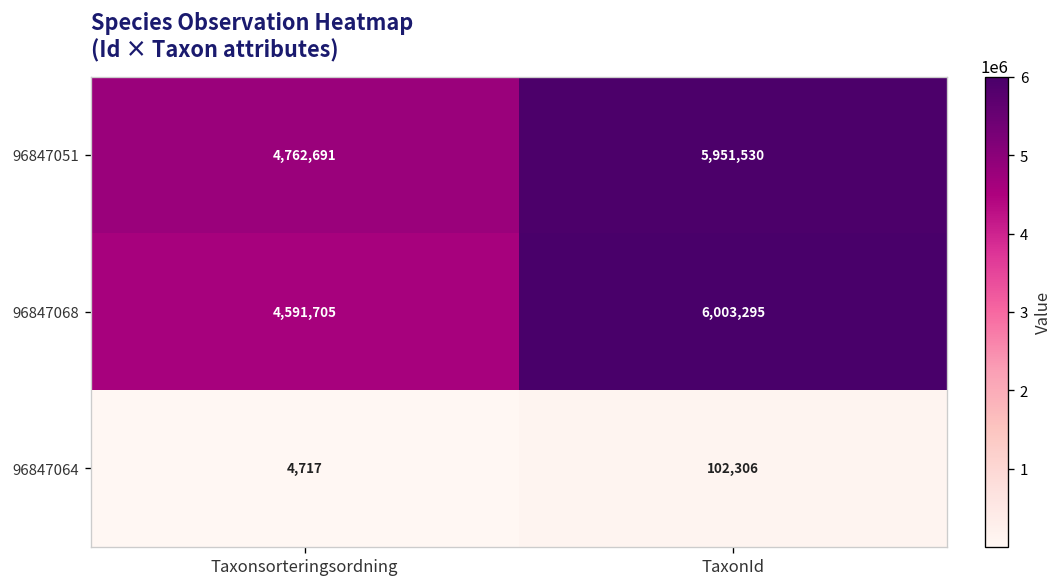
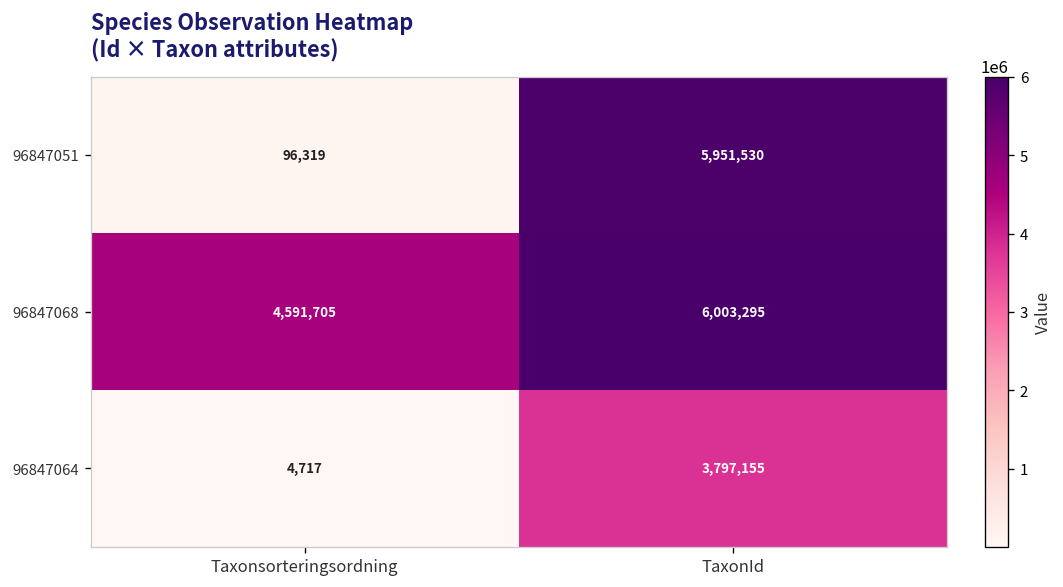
96847051, Taxonsorteringsordning: 4,762,691 -> 96,319
96847064, TaxonId: 102,306 -> 3,797,155
